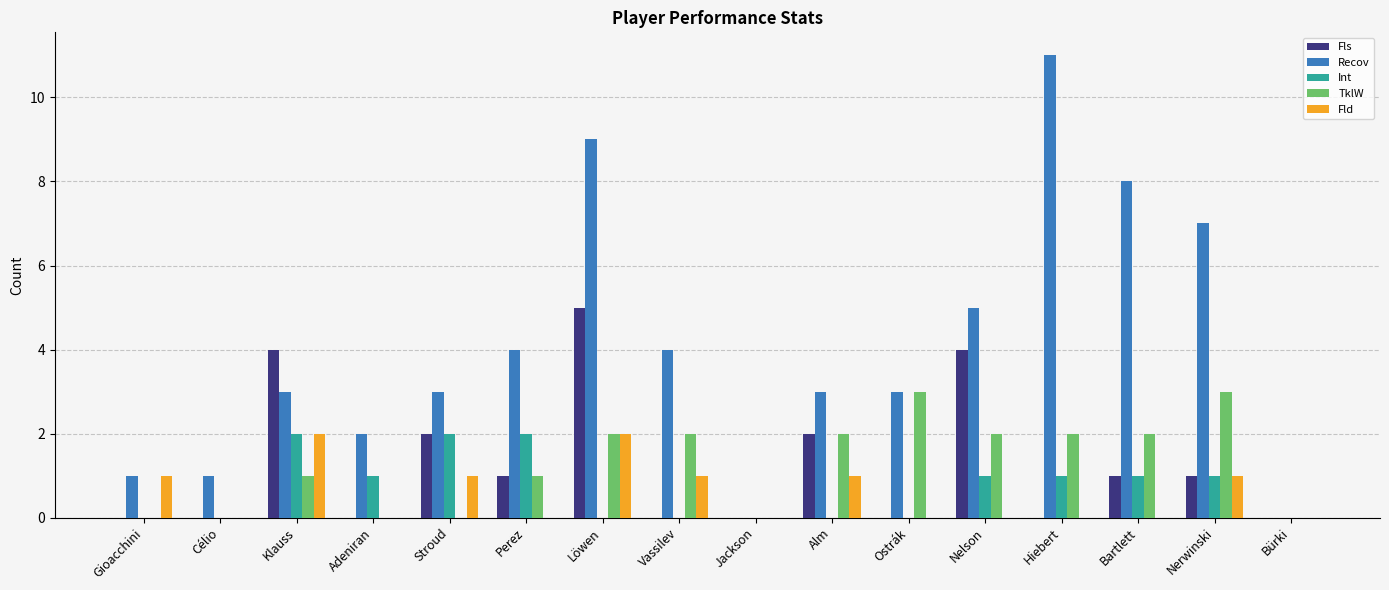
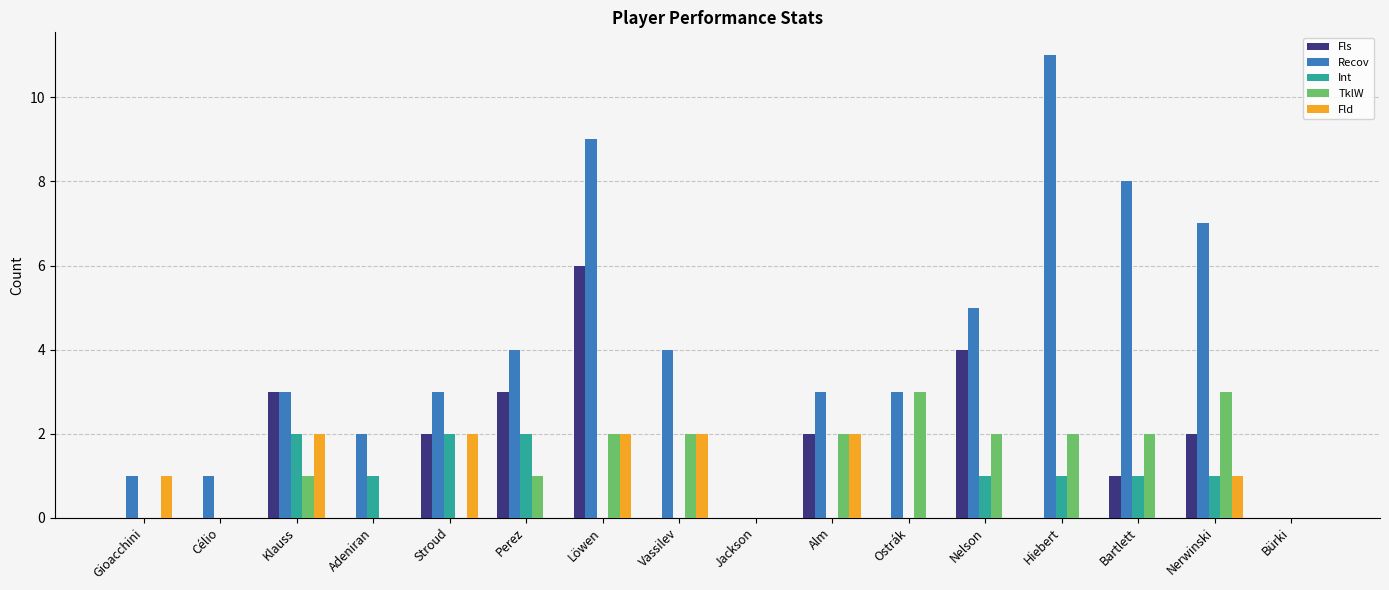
Fls, Klauss: 4 -> 3
Fld, Stroud: 1 -> 2
Fls, Perez: 1 -> 3
Fls, Löwen: 5 -> 6
Fld, Vassilev: 1 -> 2
Fld, Alm: 1 -> 2
Fls, Nerwinski: 1 -> 2
